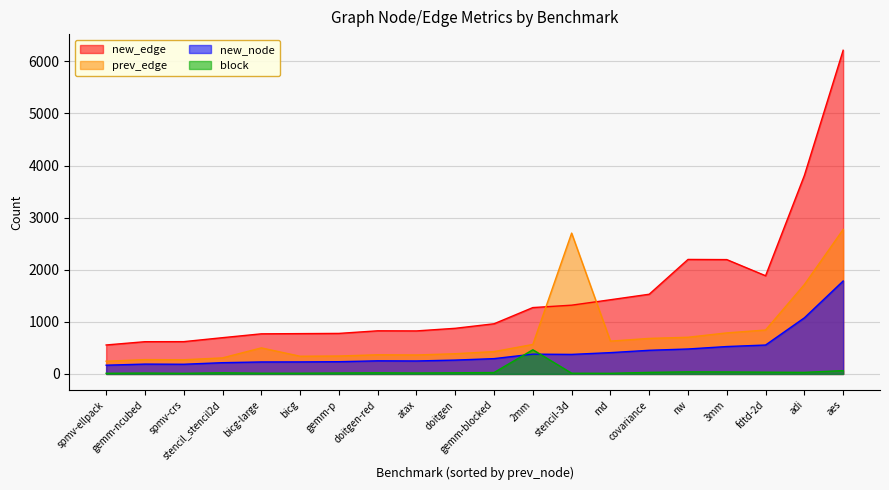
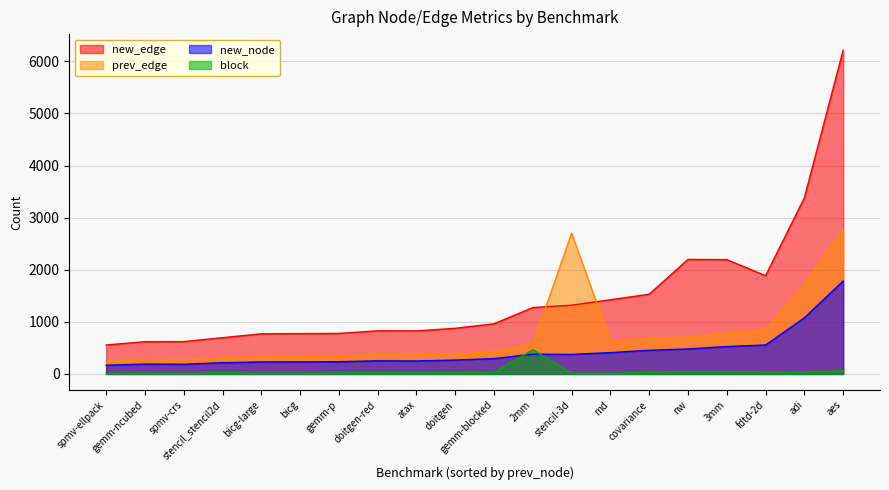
prev_edge, bicg-large: 500 -> 300
new_edge, adi: 3800 -> 3400
